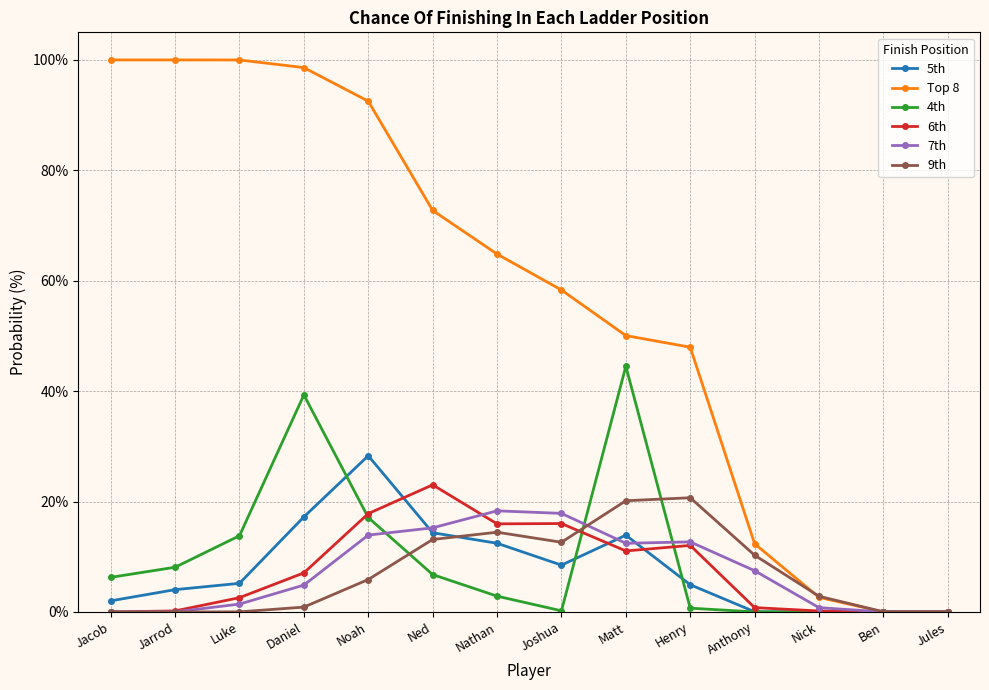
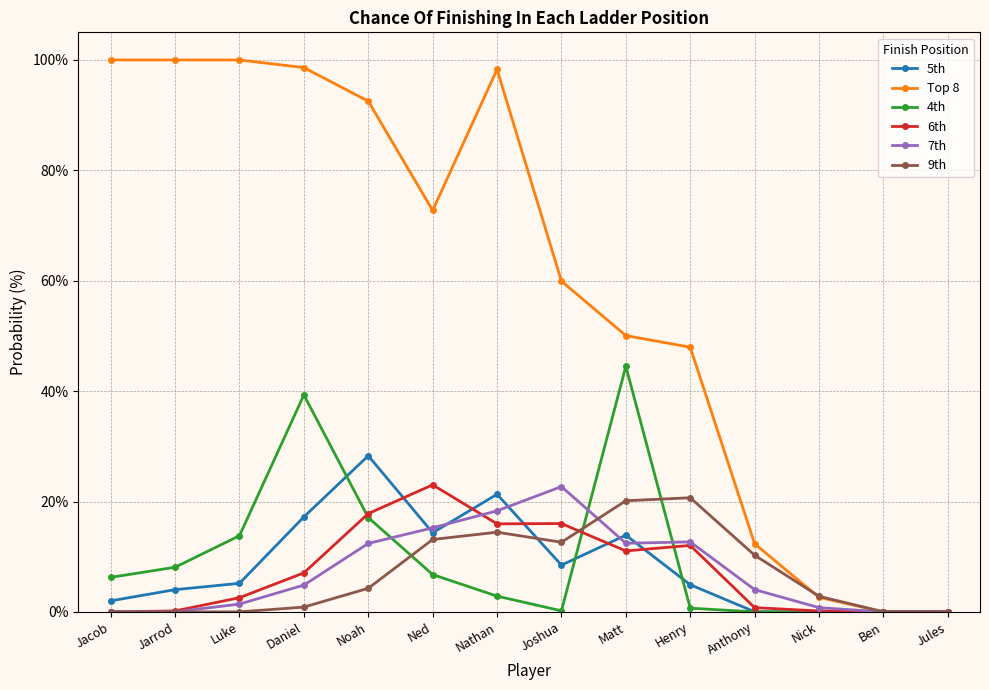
7th, Noah: 14% -> 12%
9th, Noah: 6% -> 4%
5th, Nathan: 12% -> 21%
Top 8, Nathan: 65% -> 98%
Top 8, Joshua: 58% -> 60%
7th, Joshua: 18% -> 23%
7th, Anthony: 7% -> 4%
